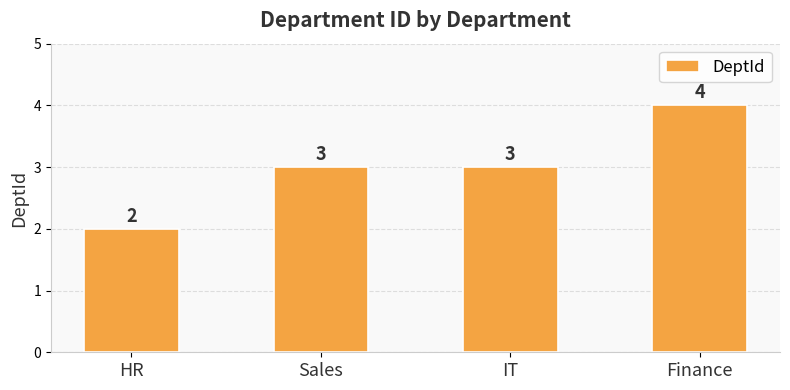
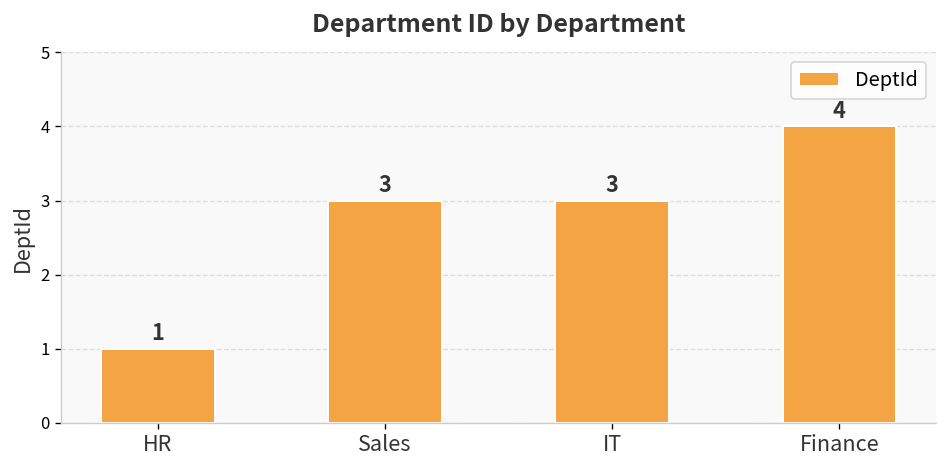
HR: 2 -> 1
